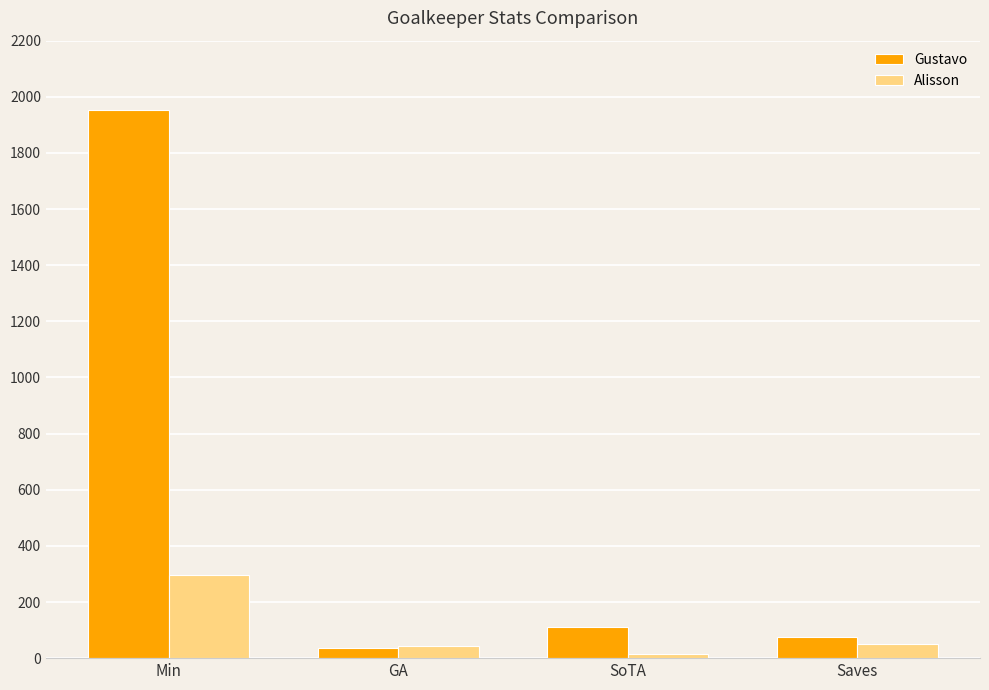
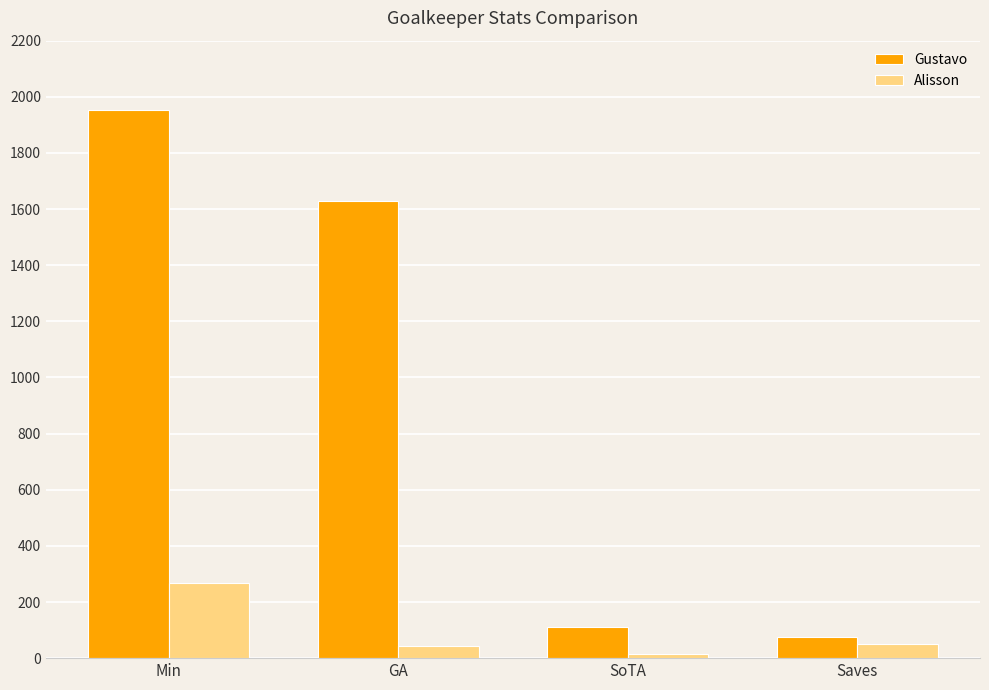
Alisson, Min: 300 -> 270
Gustavo, GA: 40 -> 1630
